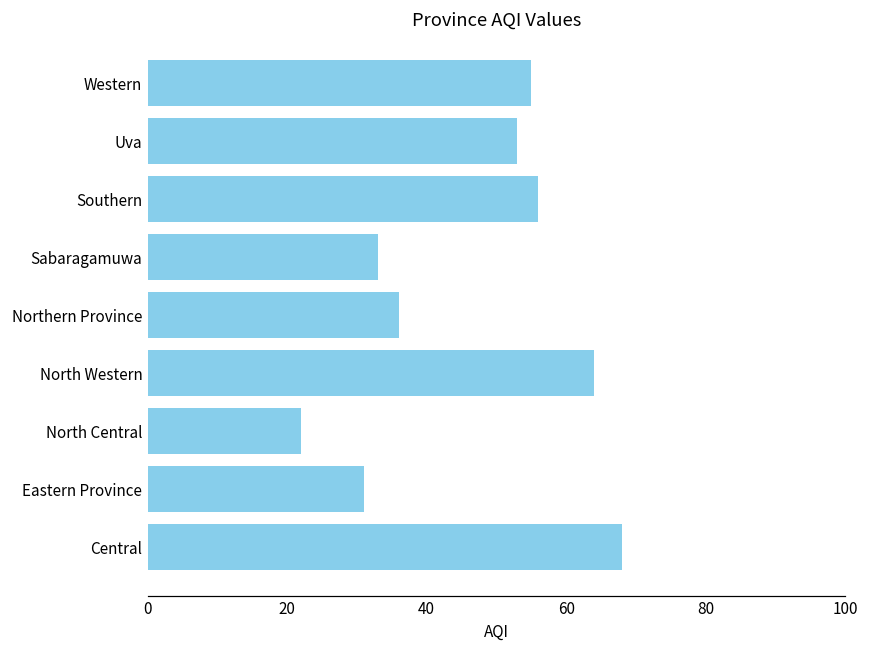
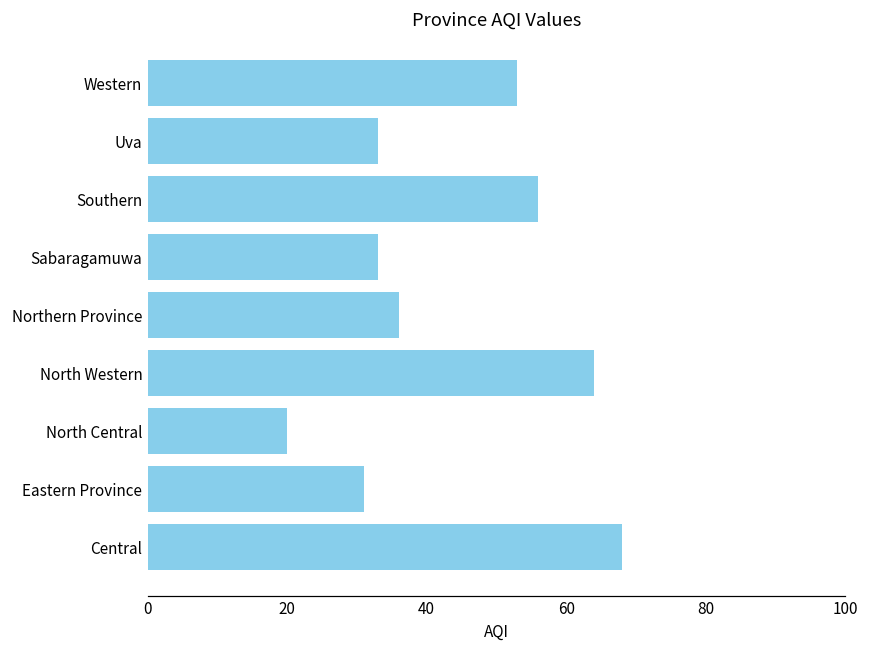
Western: 55 -> 53
Uva: 53 -> 33
North Central: 22 -> 20
